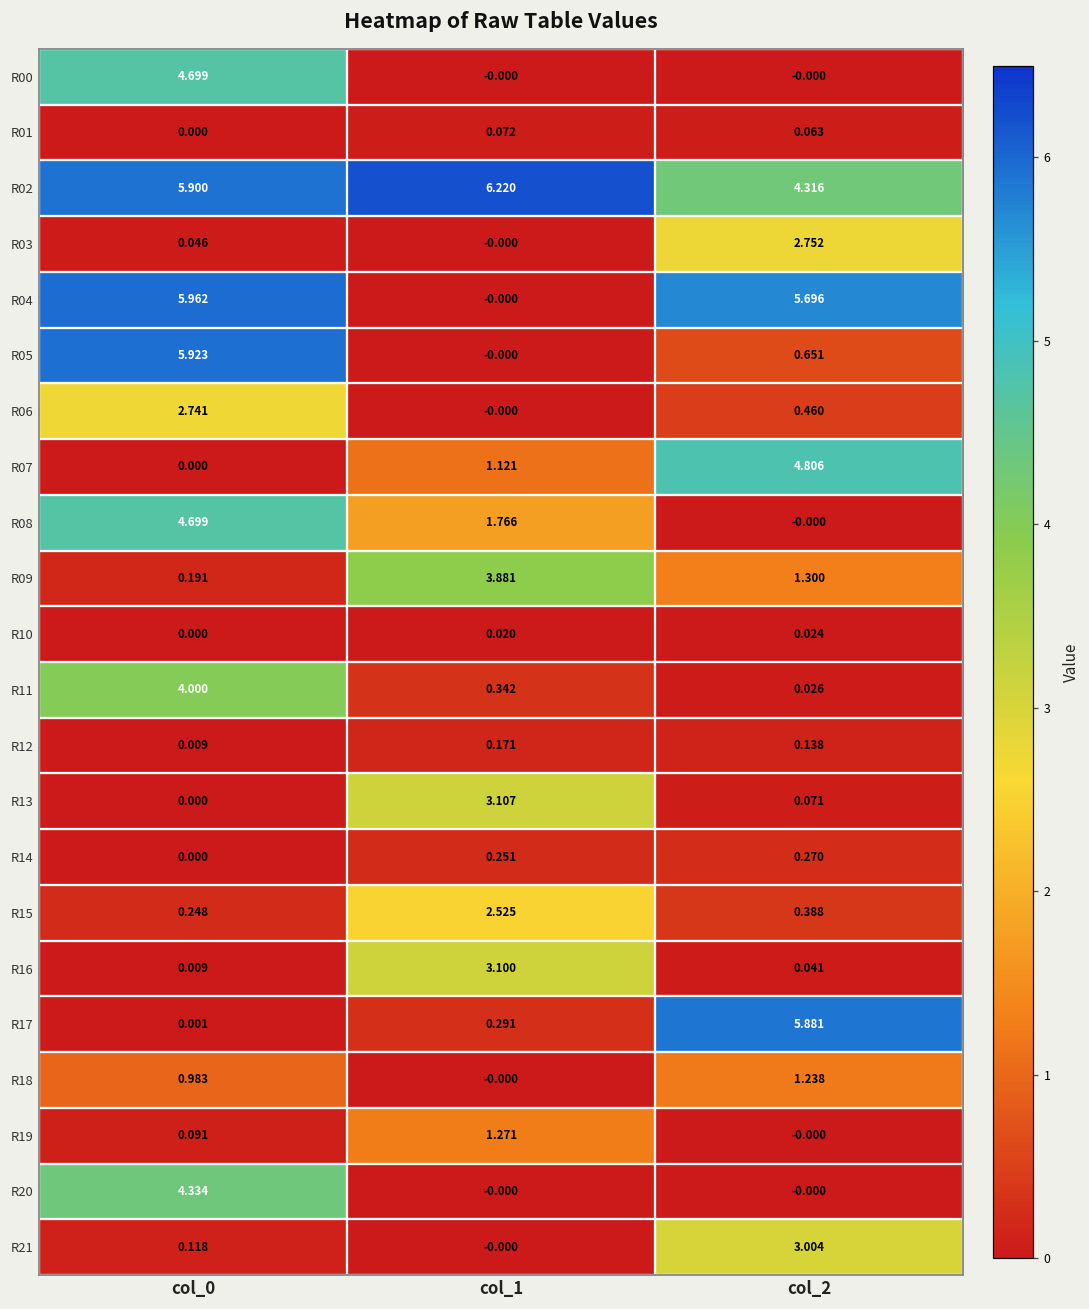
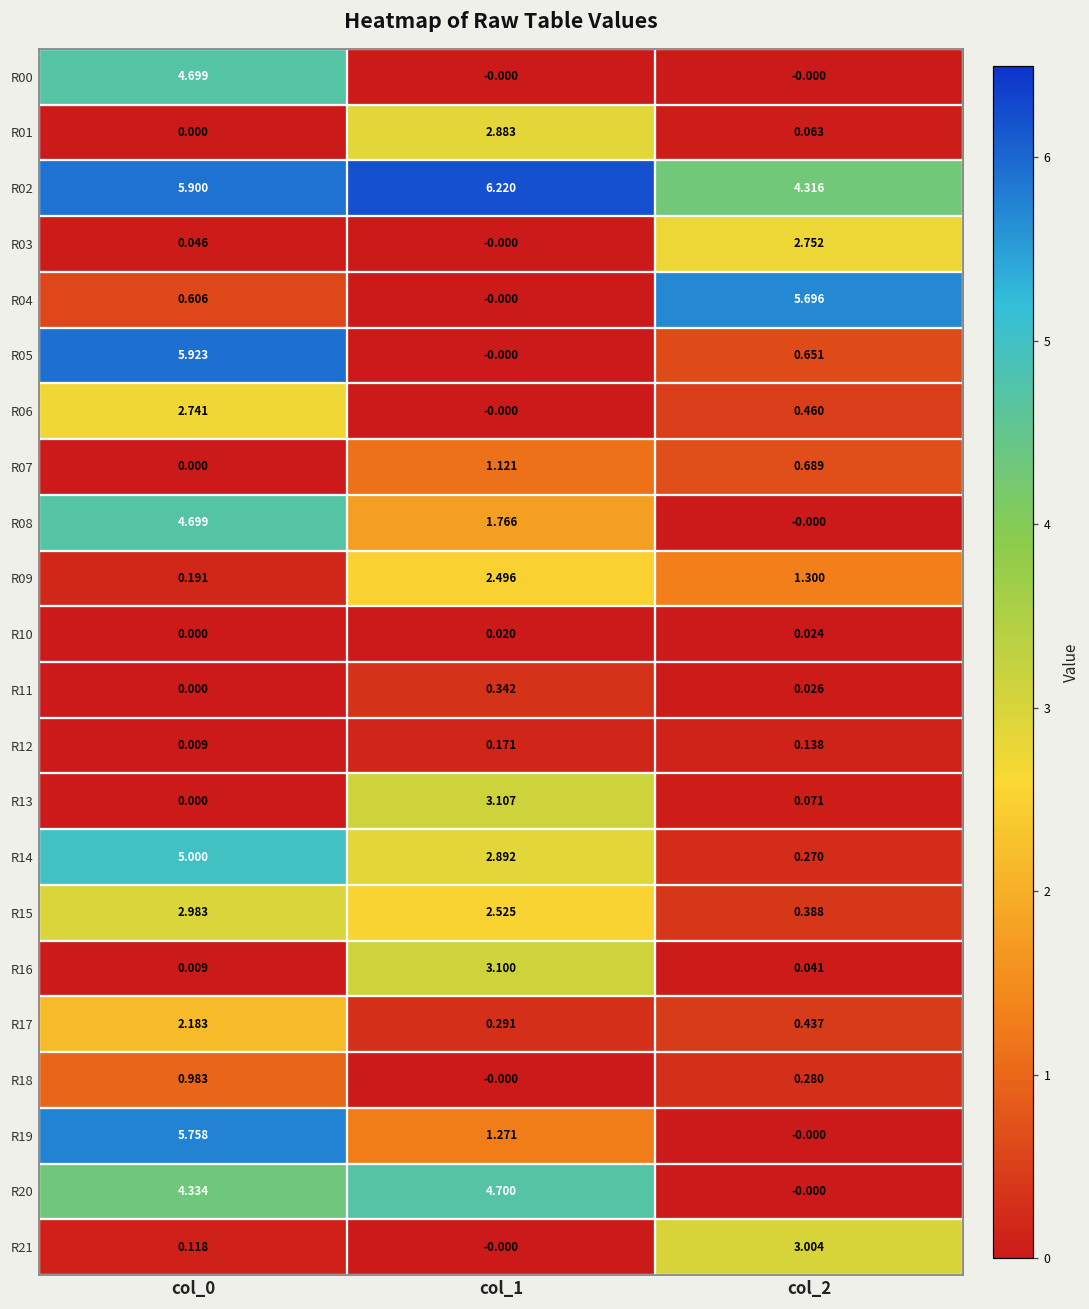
R01, col_1: 0.072 -> 2.883
R04, col_0: 5.962 -> 0.606
R07, col_2: 4.806 -> 0.689
R09, col_1: 3.881 -> 2.496
R11, col_0: 4.000 -> 0.000
R14, col_0: 0.000 -> 5.000
R14, col_1: 0.251 -> 2.892
R15, col_0: 0.248 -> 2.983
R17, col_0: 0.001 -> 2.183
R17, col_2: 5.881 -> 0.437
R18, col_2: 1.238 -> 0.280
R19, col_0: 0.091 -> 5.758
R20, col_1: -0.000 -> 4.700
